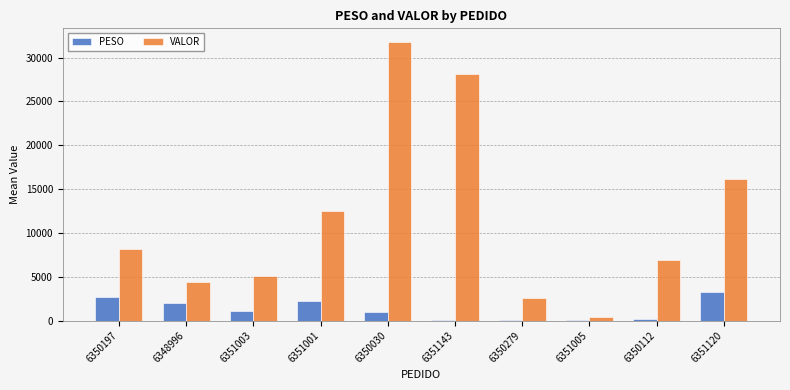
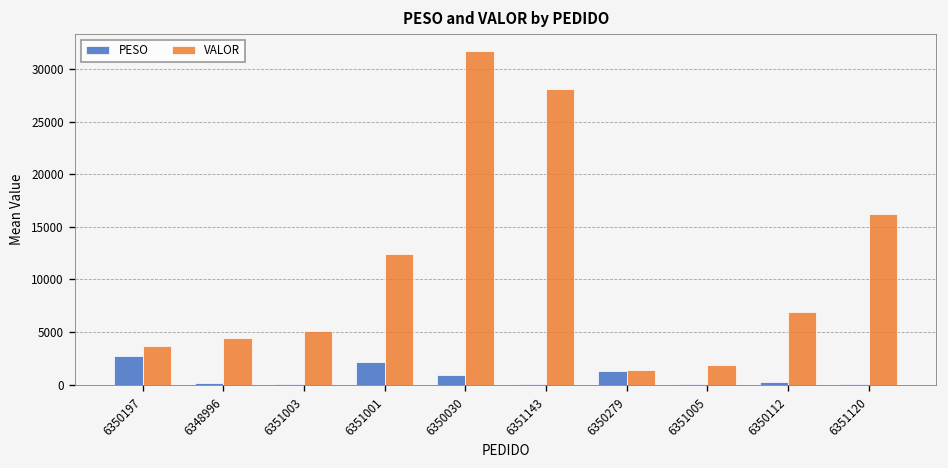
VALOR, 6350197: 8000 -> 4000
PESO, 6348996: 2000 -> 0
PESO, 6351003: 1000 -> 0
PESO, 6350279: 0 -> 1000
VALOR, 6350279: 3000 -> 1000
VALOR, 6351005: 0 -> 2000
PESO, 6351120: 3000 -> 0
